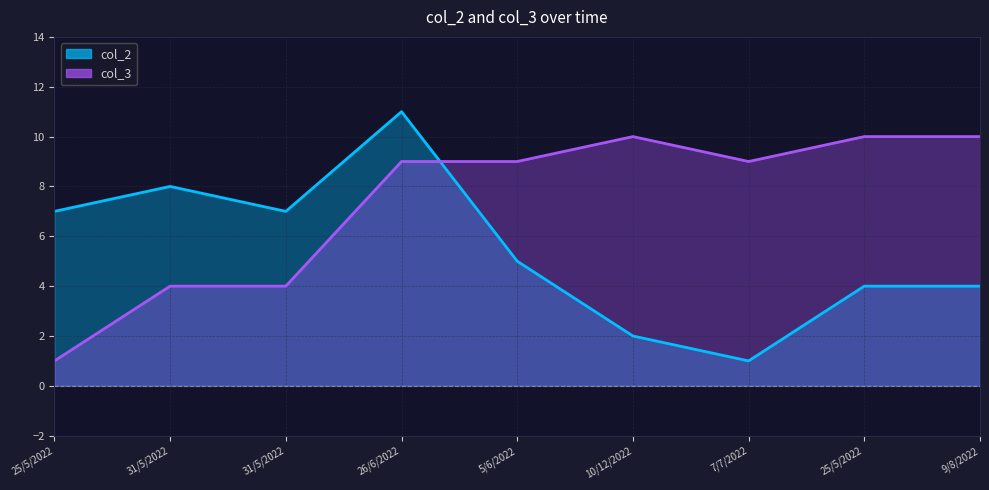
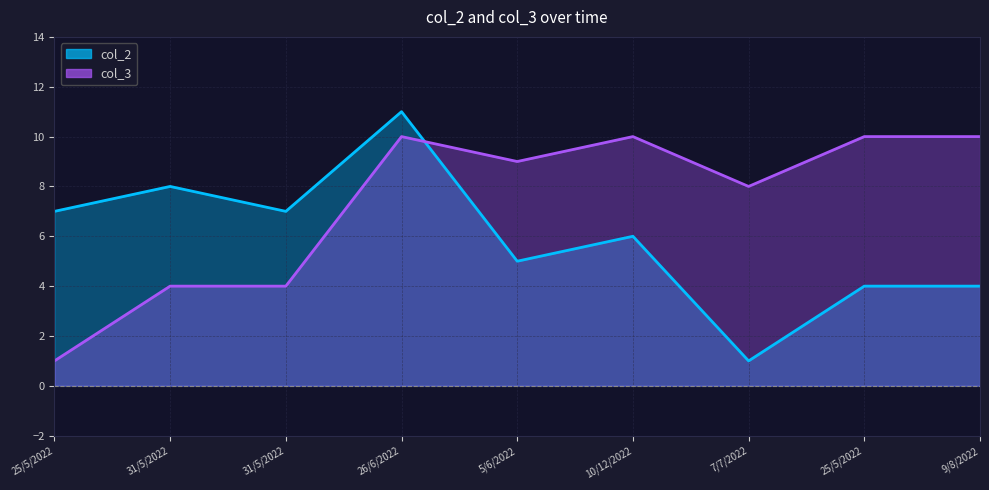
col_3, 26/6/2022: 9 -> 10
col_2, 10/12/2022: 2 -> 6
col_3, 7/7/2022: 9 -> 8
